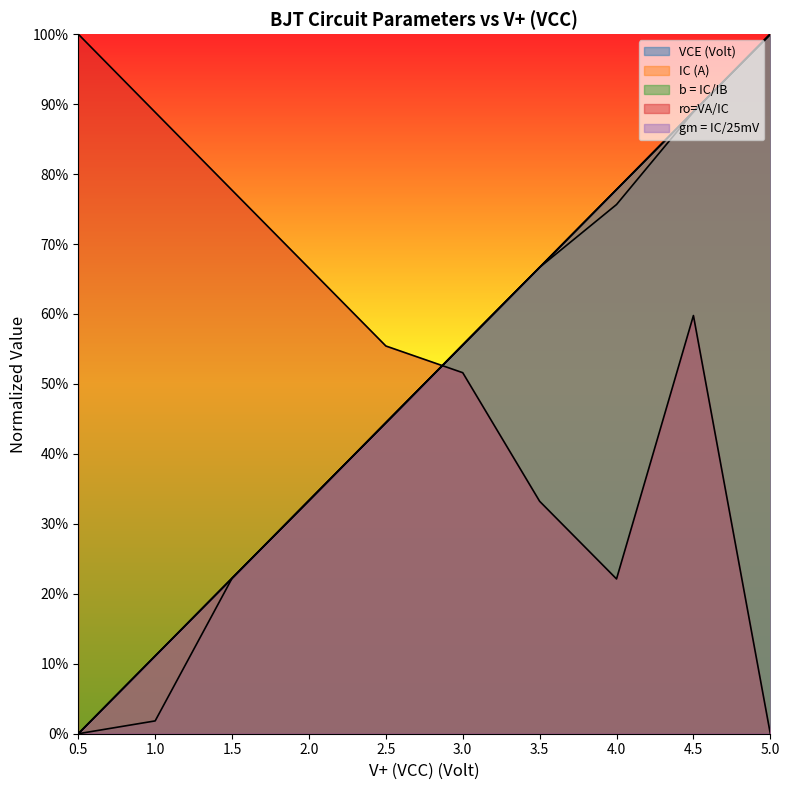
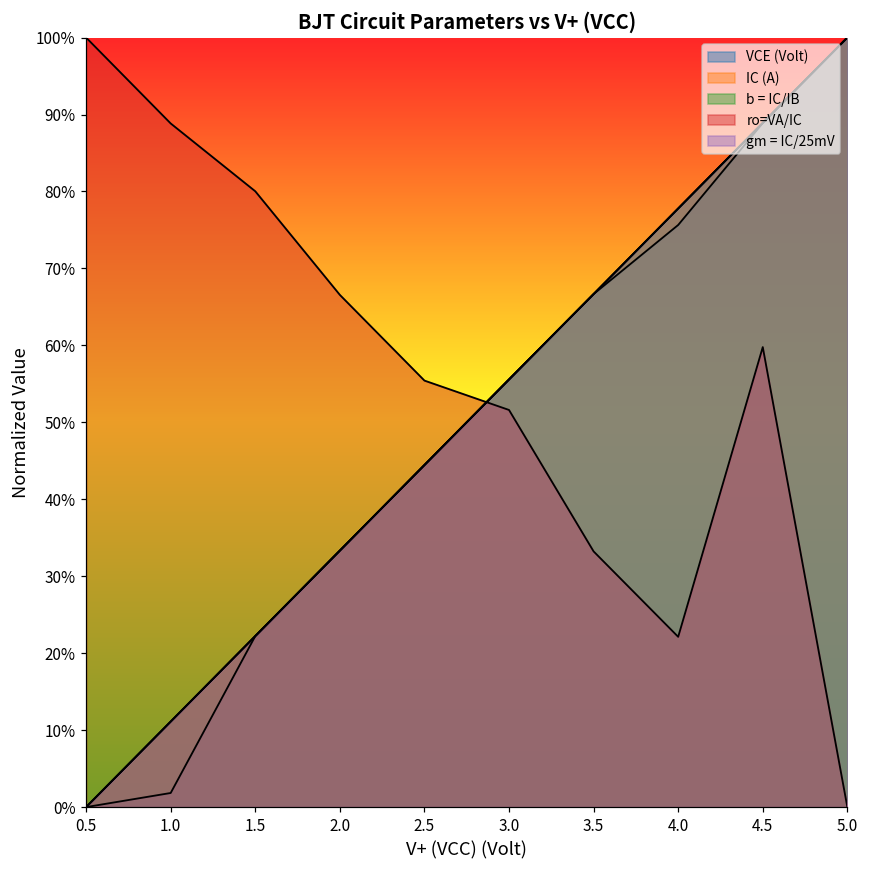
ro=VA/IC, 1.5: 78% -> 80%
